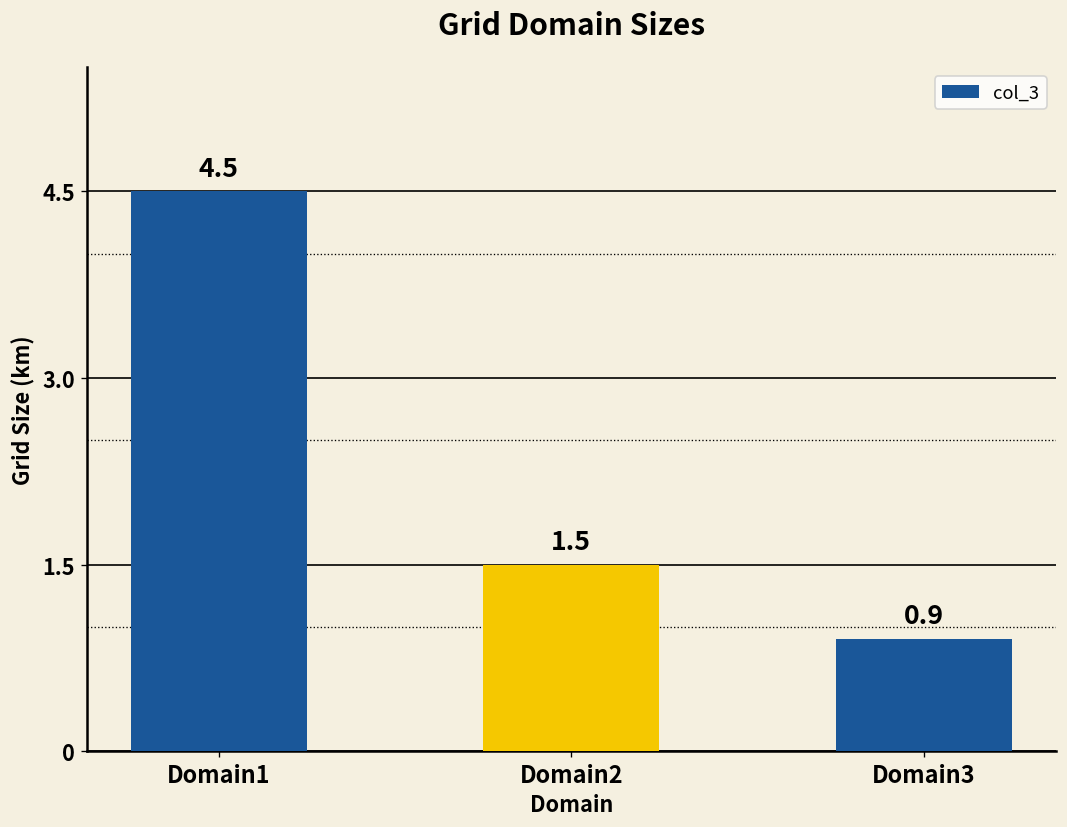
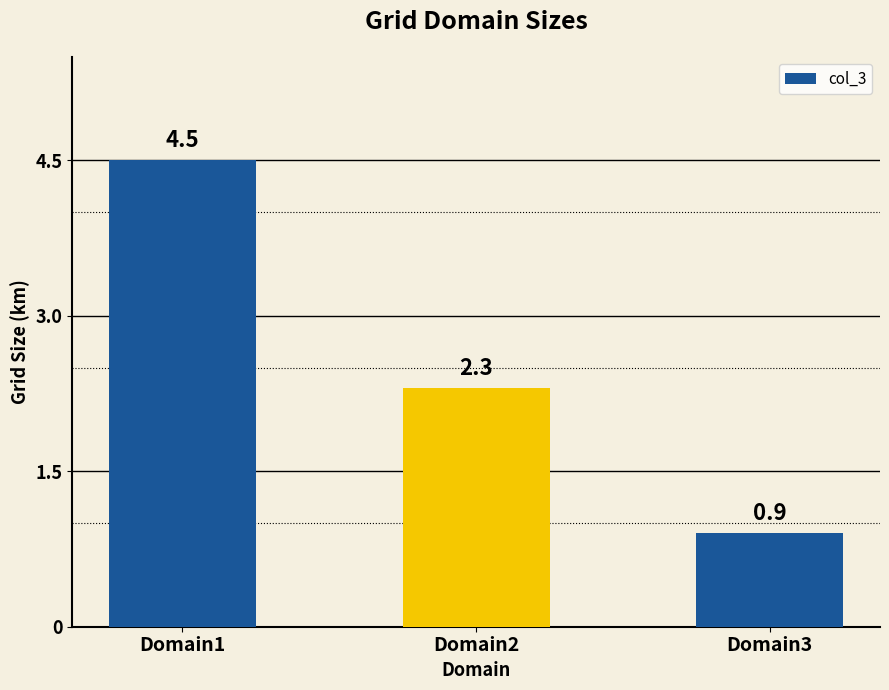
Domain2: 1.5 -> 2.3
